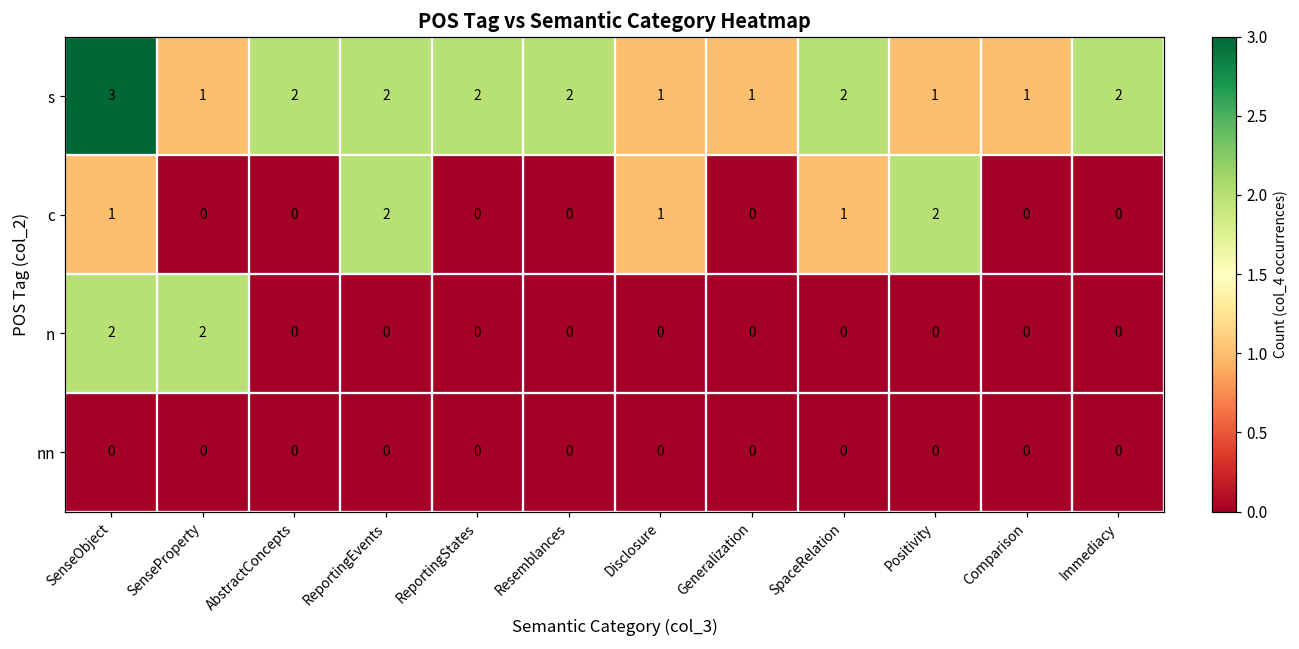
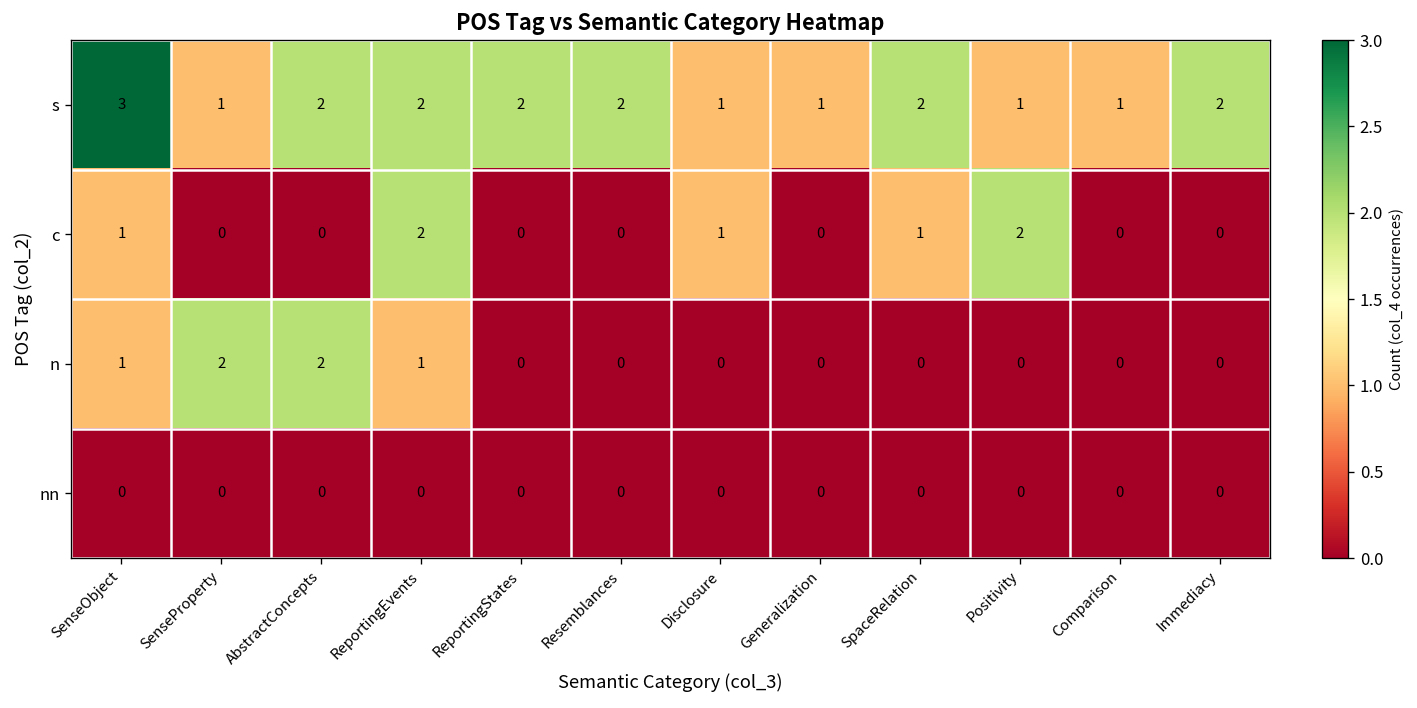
n, SenseObject: 2 -> 1
n, AbstractConcepts: 0 -> 2
n, ReportingEvents: 0 -> 1
